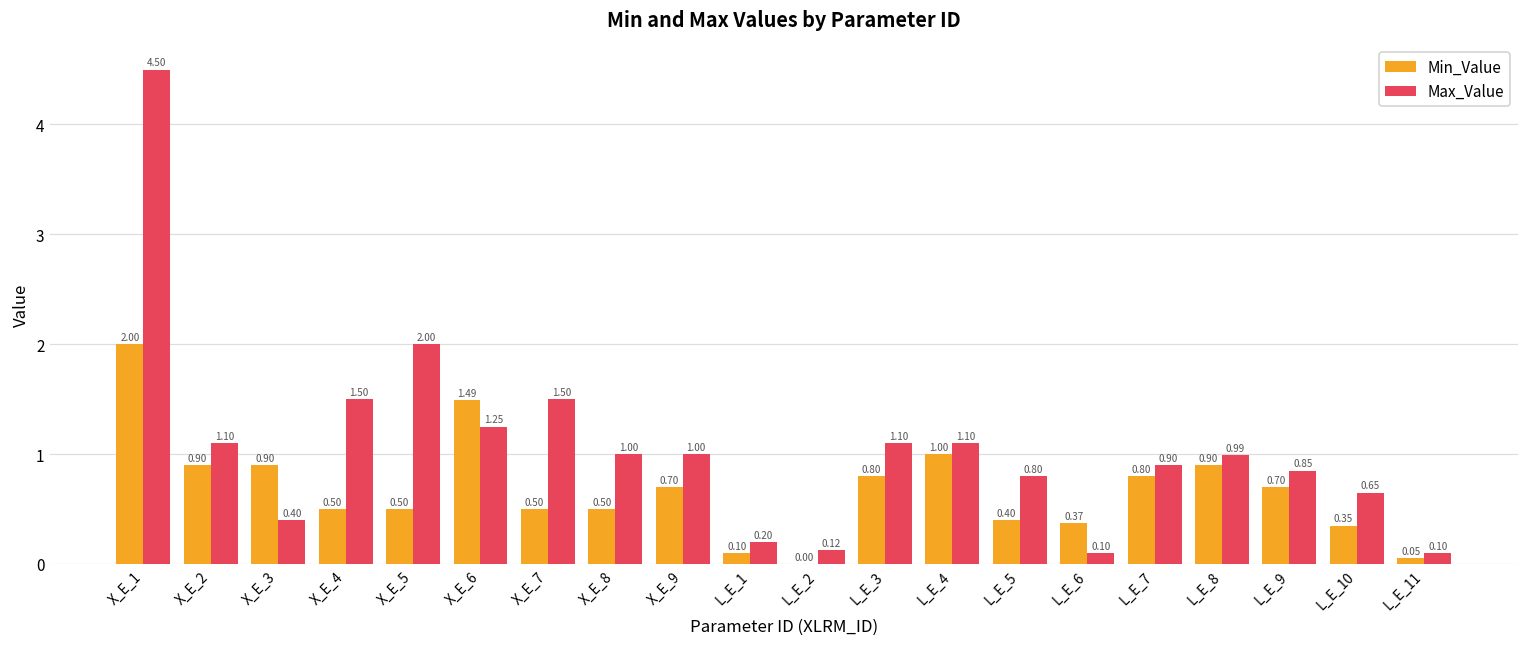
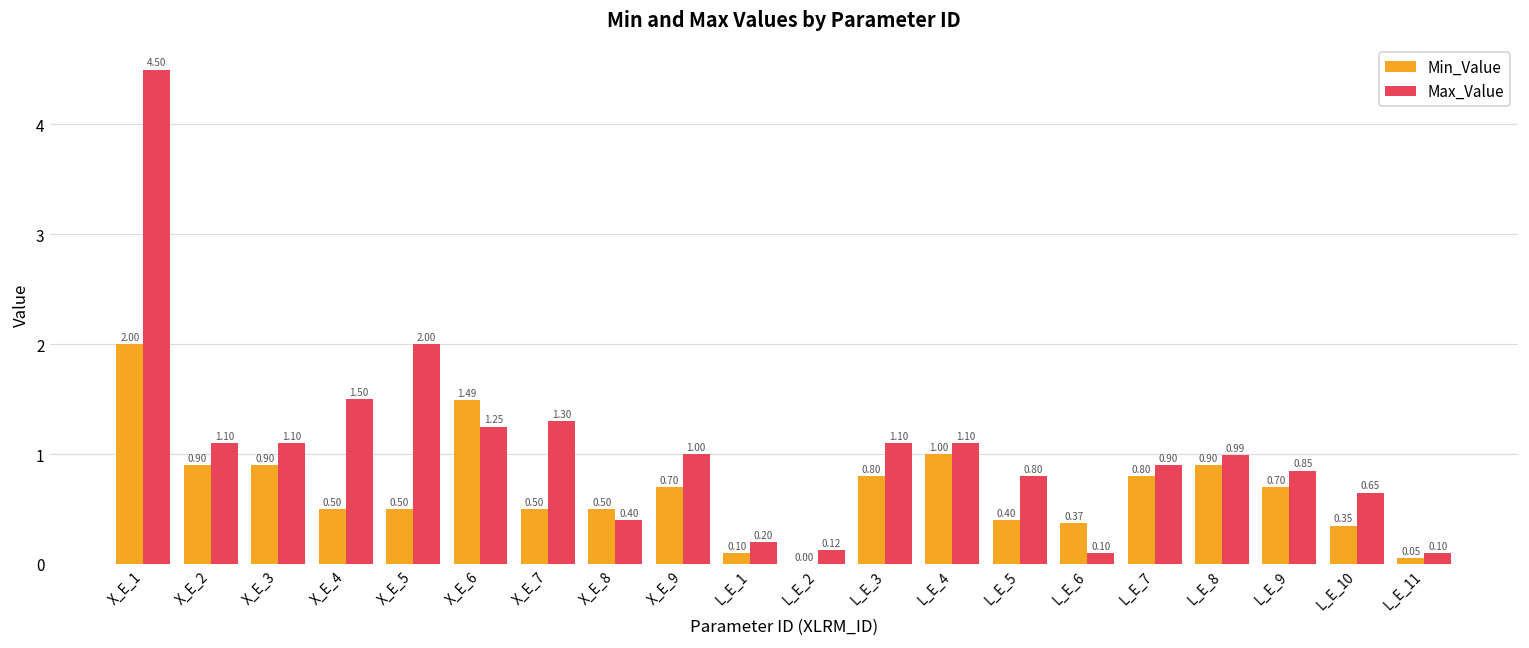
Max_Value, X_E_3: 0.40 -> 1.10
Max_Value, X_E_7: 1.50 -> 1.30
Max_Value, X_E_8: 1.00 -> 0.40
